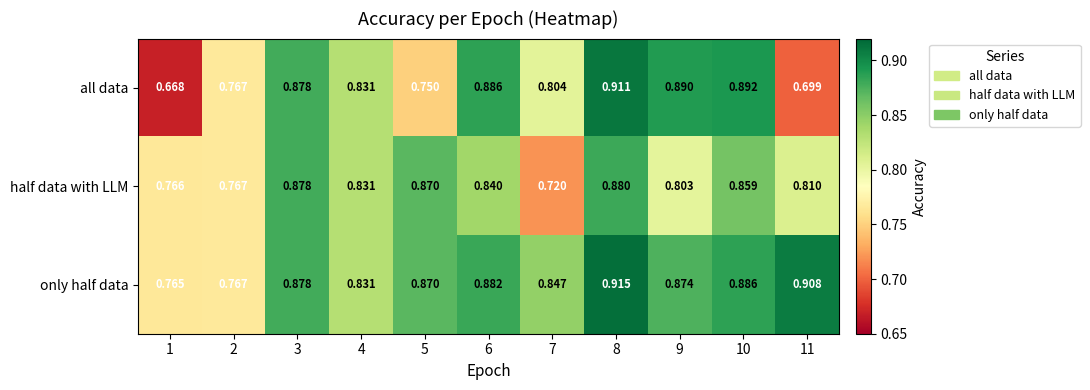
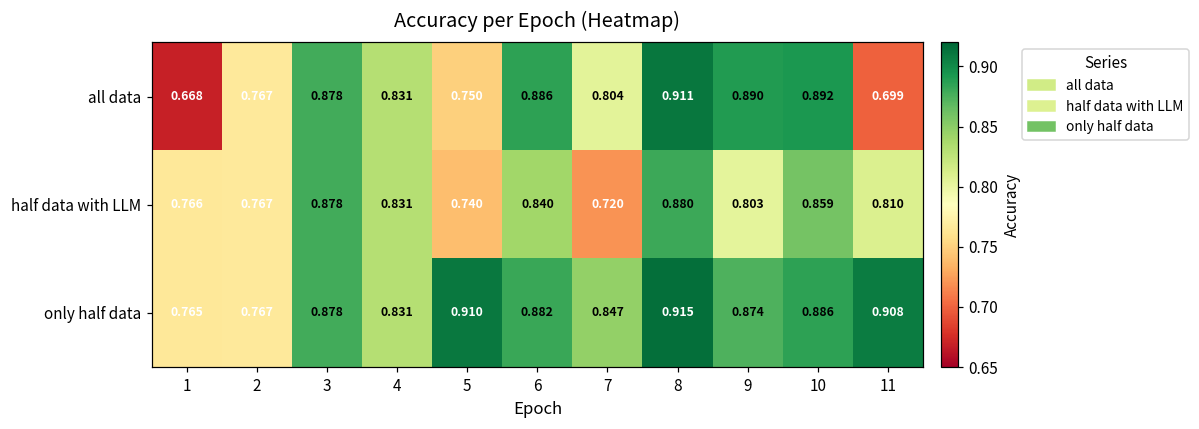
half data with LLM, 5: 0.870 -> 0.740
only half data, 5: 0.870 -> 0.910
